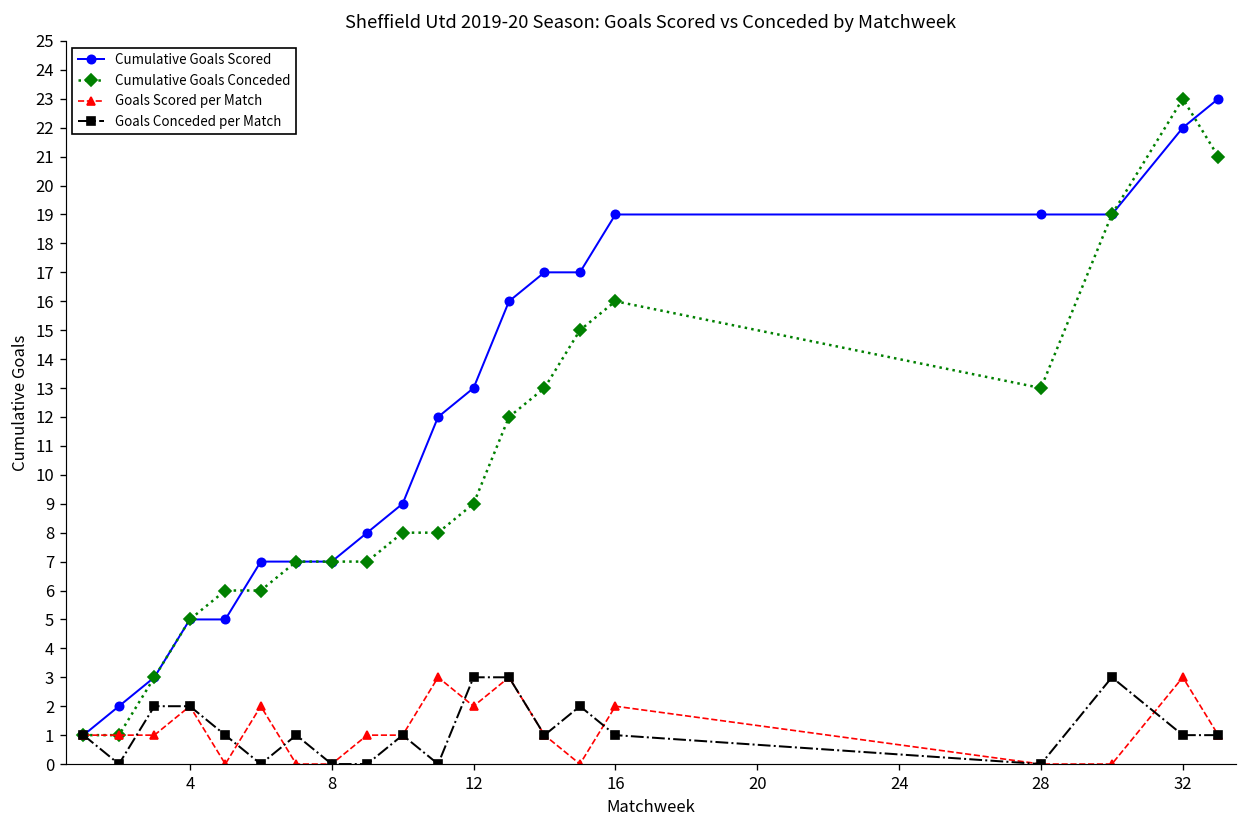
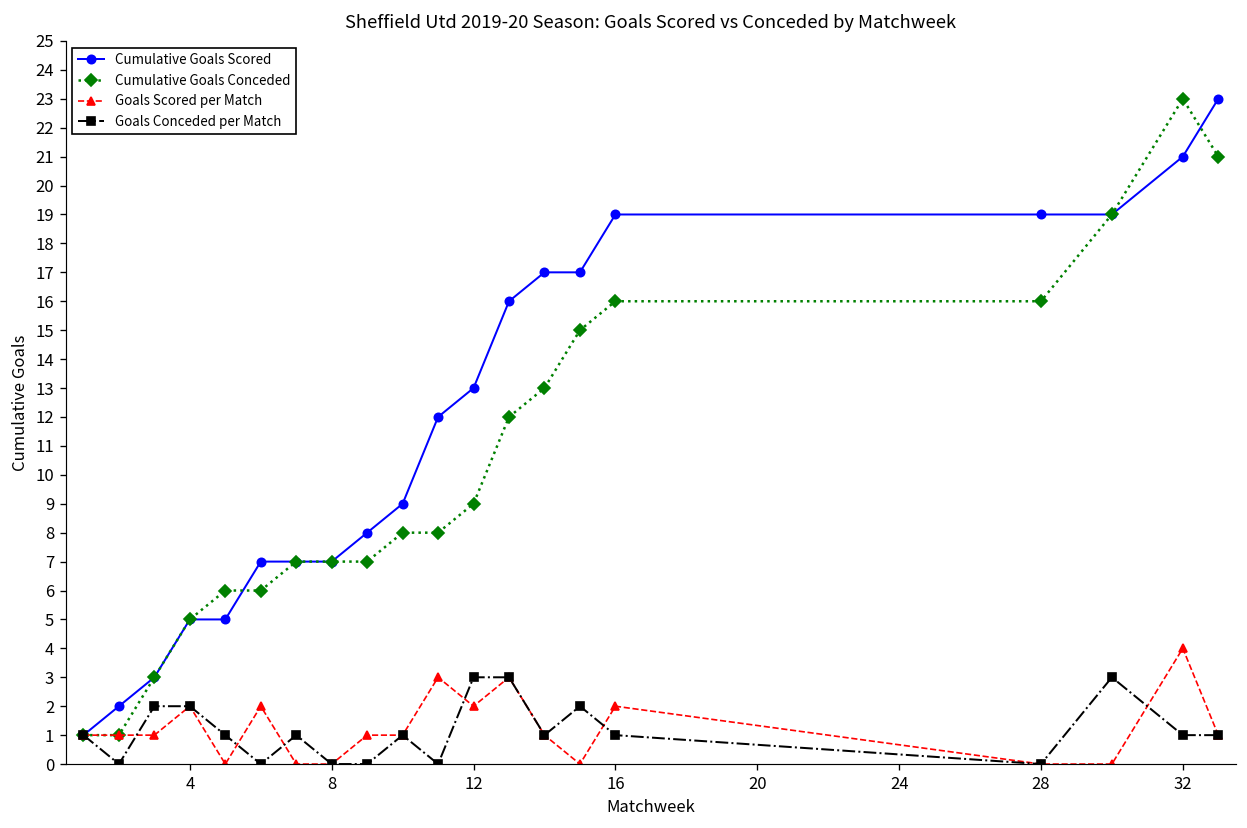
Cumulative Goals Conceded, 28: 13 -> 16
Cumulative Goals Scored, 32: 22 -> 21
Goals Scored per Match, 32: 3 -> 4
